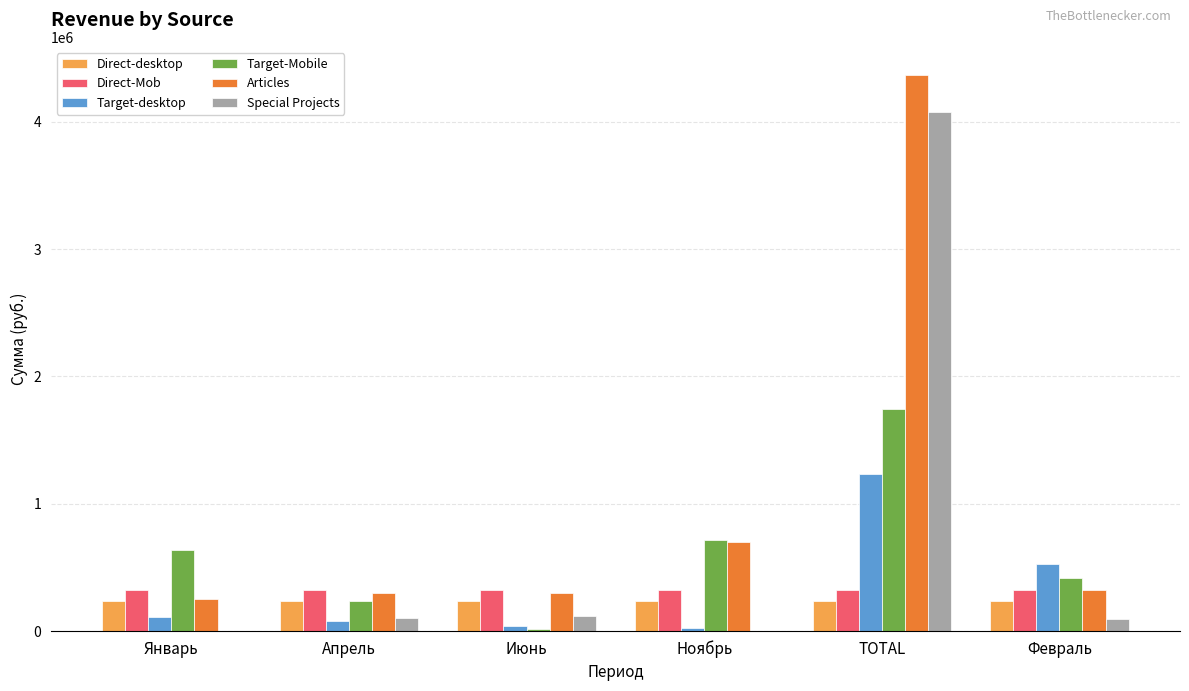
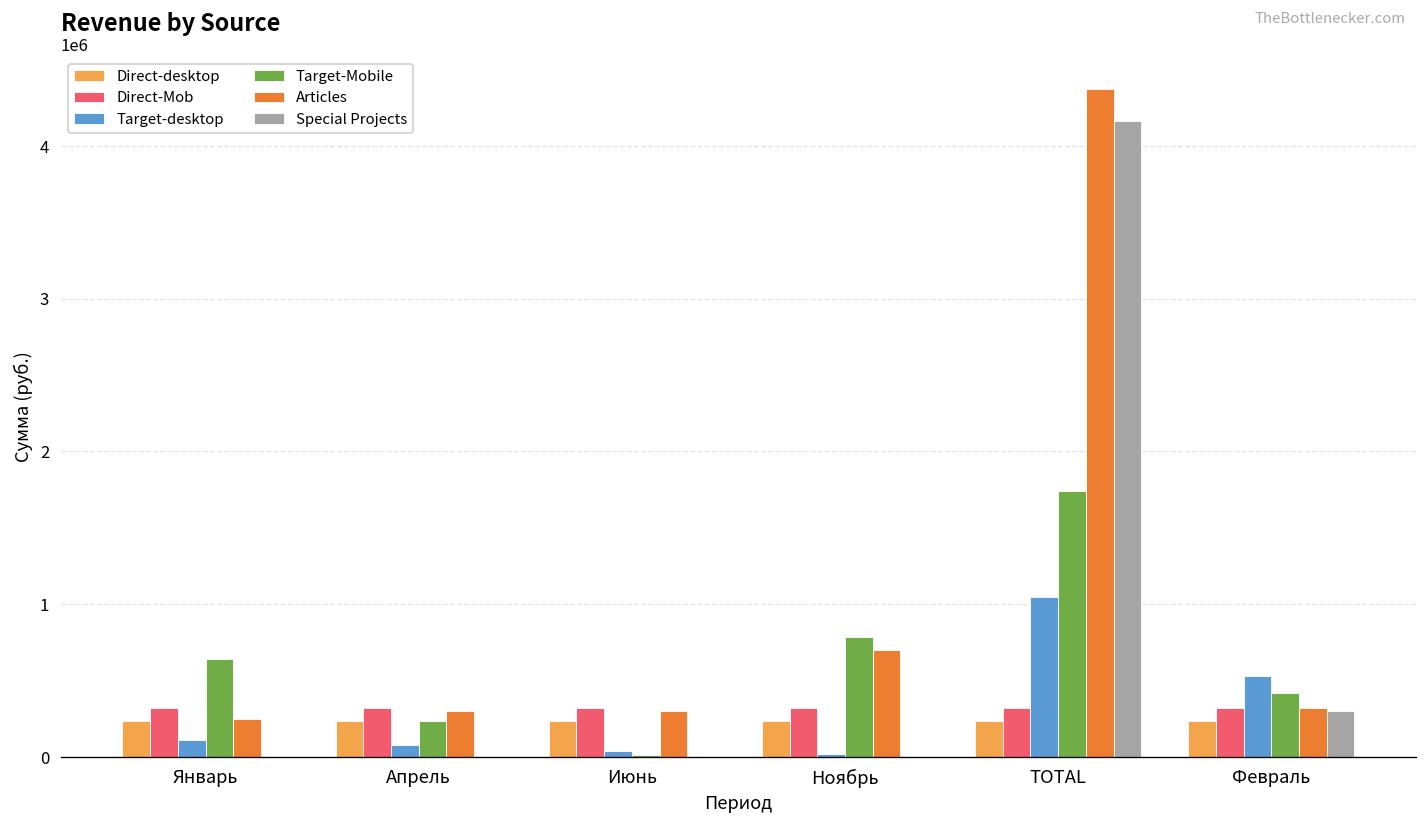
Special Projects, Апрель: 100000 -> 0
Special Projects, Июнь: 120000 -> 0
Target-Mobile, Ноябрь: 720000 -> 790000
Target-desktop, TOTAL: 1240000 -> 1050000
Special Projects, TOTAL: 4080000 -> 4160000
Special Projects, Февраль: 100000 -> 300000
